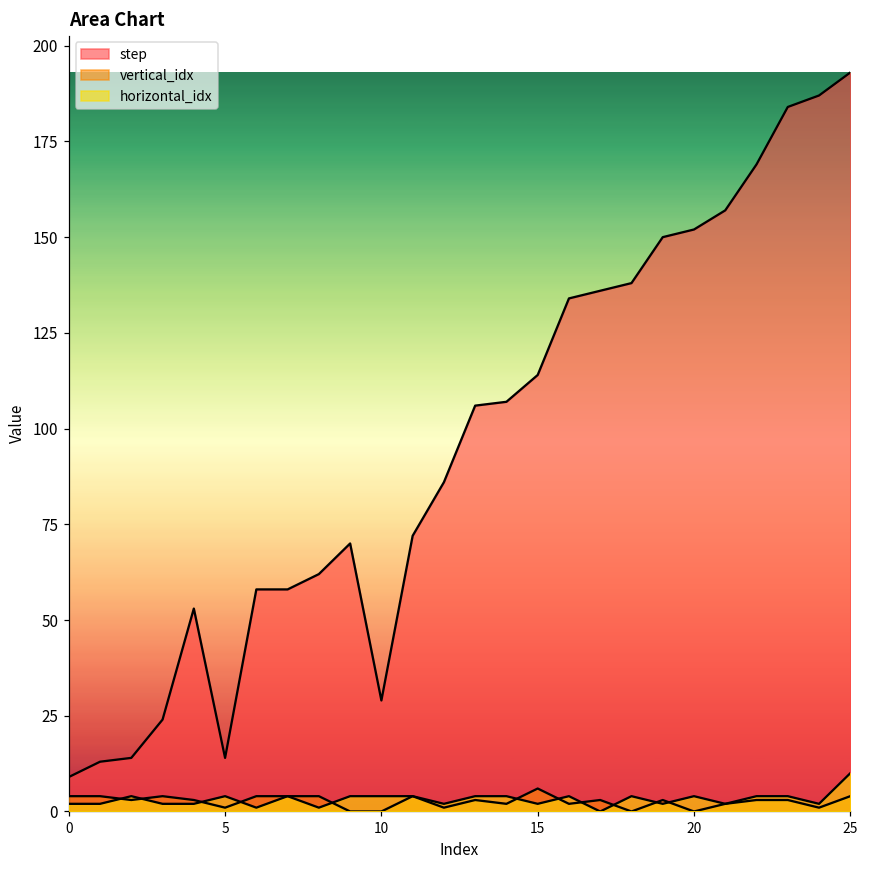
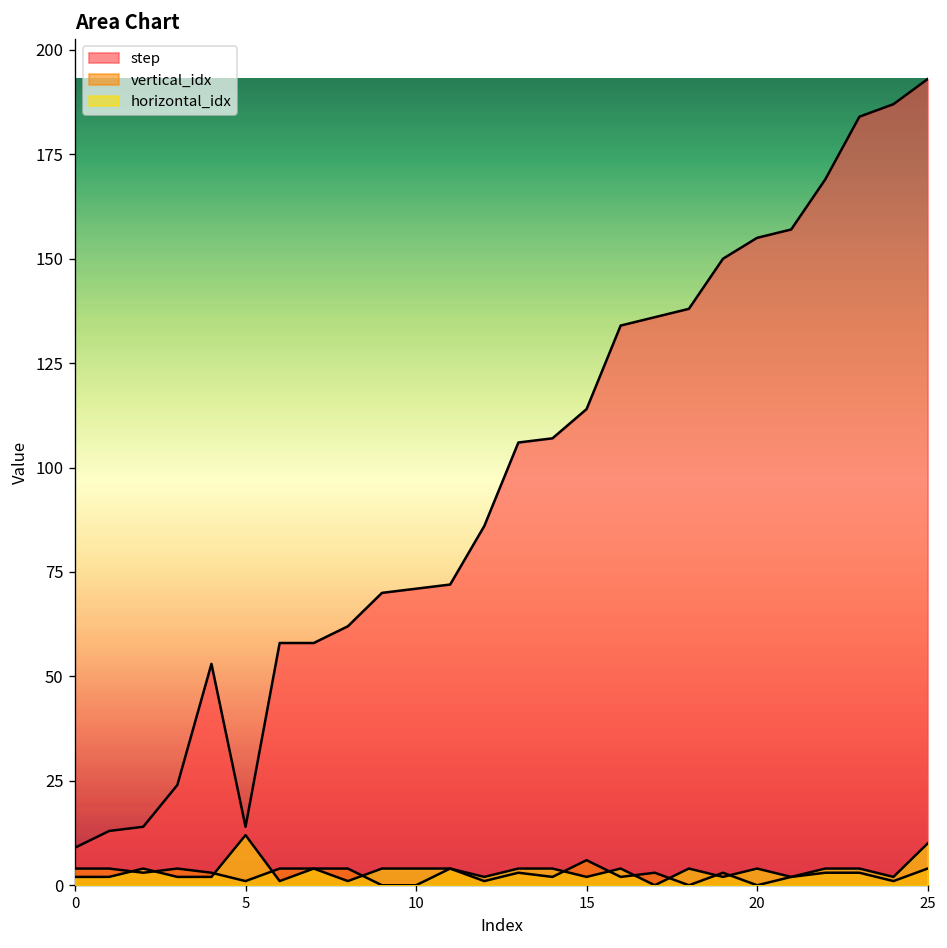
horizontal_idx, 5: 4 -> 12
step, 10: 29 -> 71
step, 20: 152 -> 155
